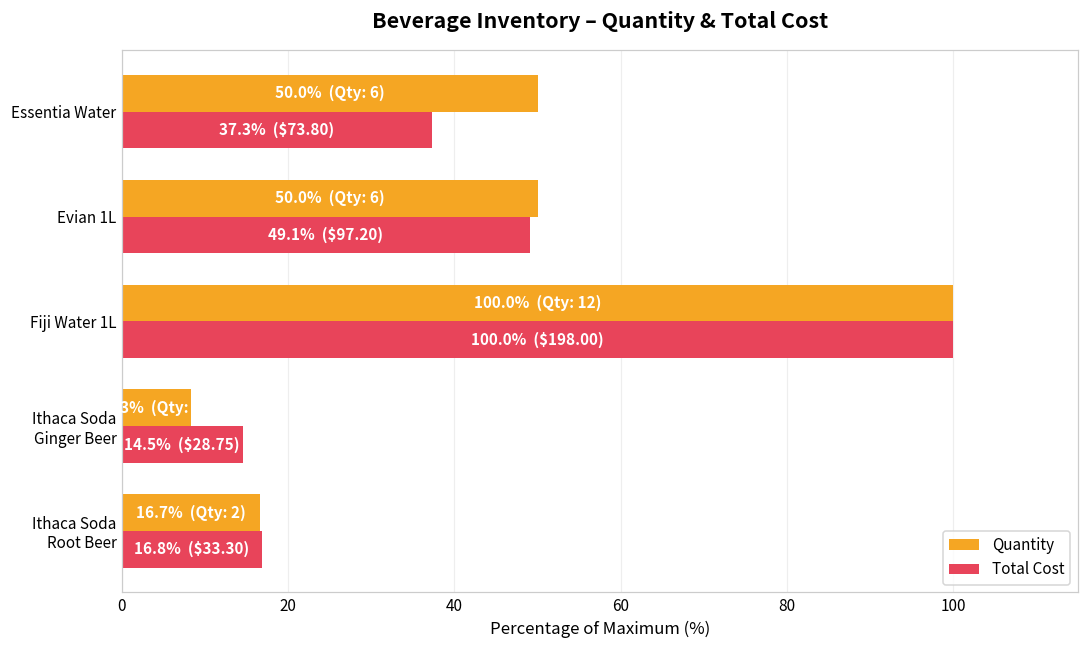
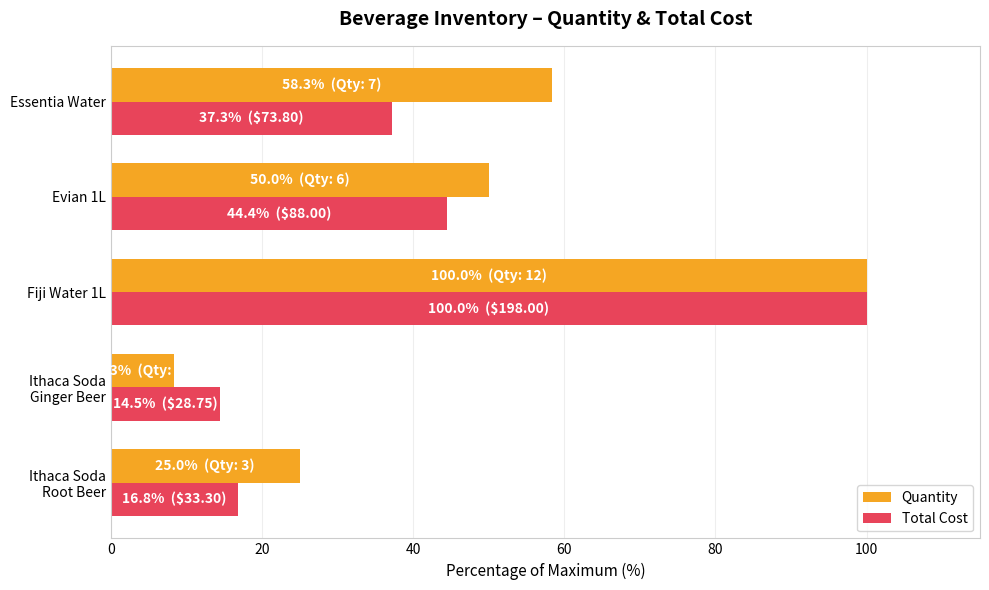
Quantity, Essentia Water: 50.0% (Qty: 6) -> 58.3% (Qty: 7)
Total Cost, Evian 1L: 49.1% ($97.20) -> 44.4% ($88.00)
Quantity, Ithaca Soda Root Beer: 16.7% (Qty: 2) -> 25.0% (Qty: 3)
